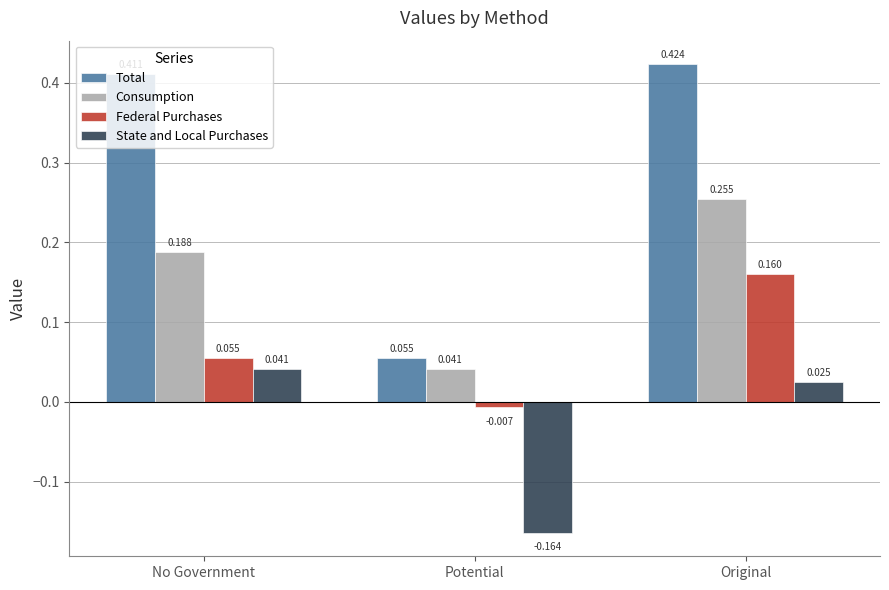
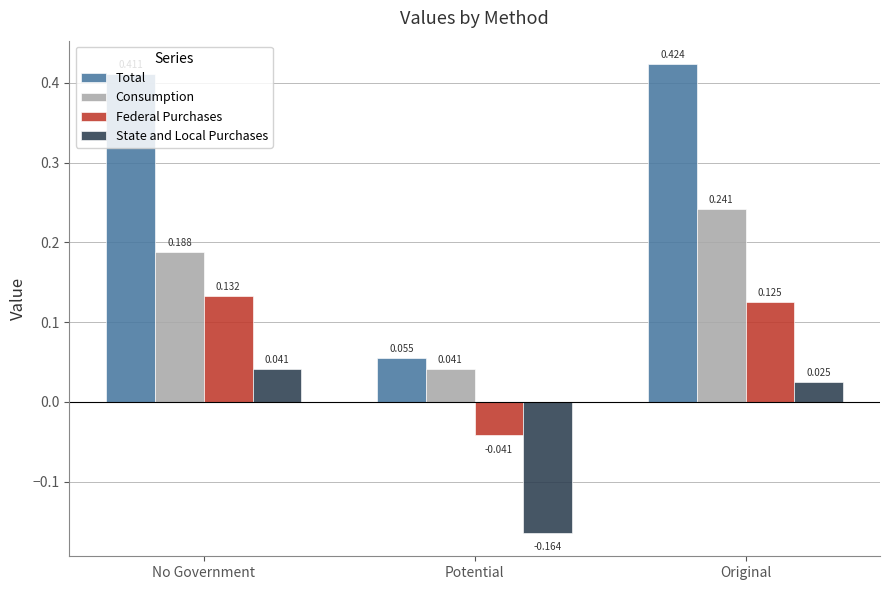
Federal Purchases, No Government: 0.055 -> 0.132
Federal Purchases, Potential: -0.007 -> -0.041
Consumption, Original: 0.255 -> 0.241
Federal Purchases, Original: 0.160 -> 0.125
